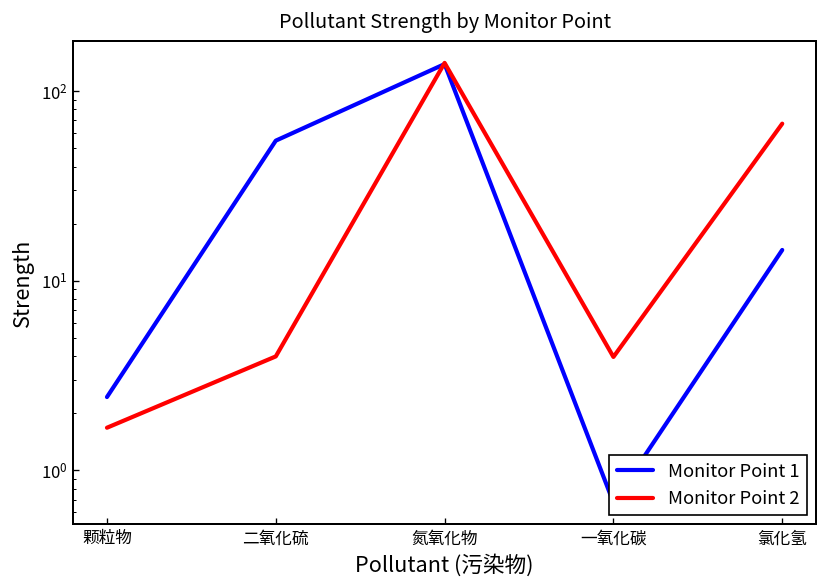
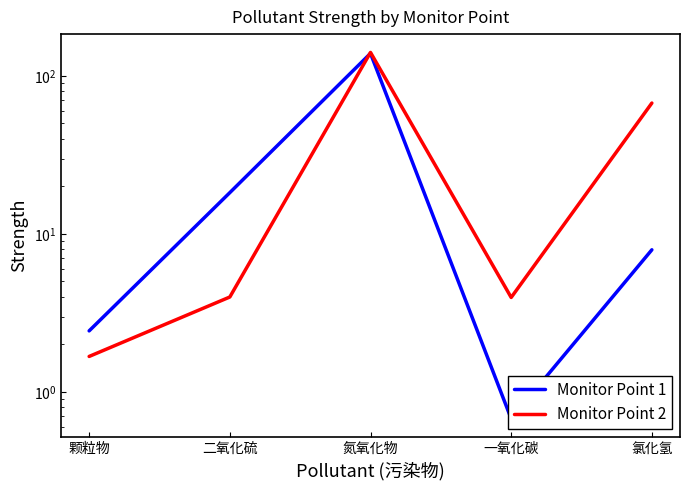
Monitor Point 1, 二氧化硫: 55 -> 18
Monitor Point 1, 氯化氢: 15 -> 8
